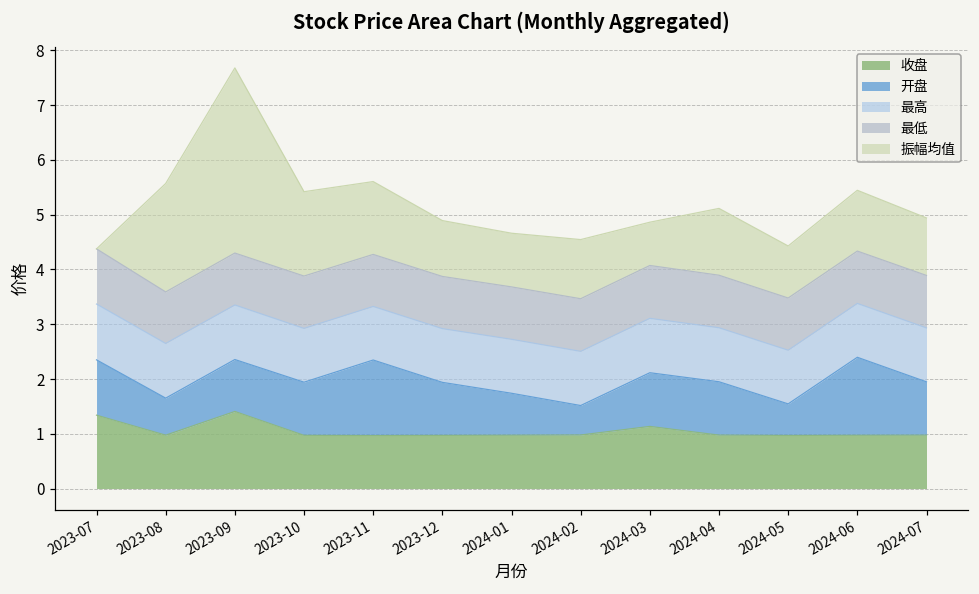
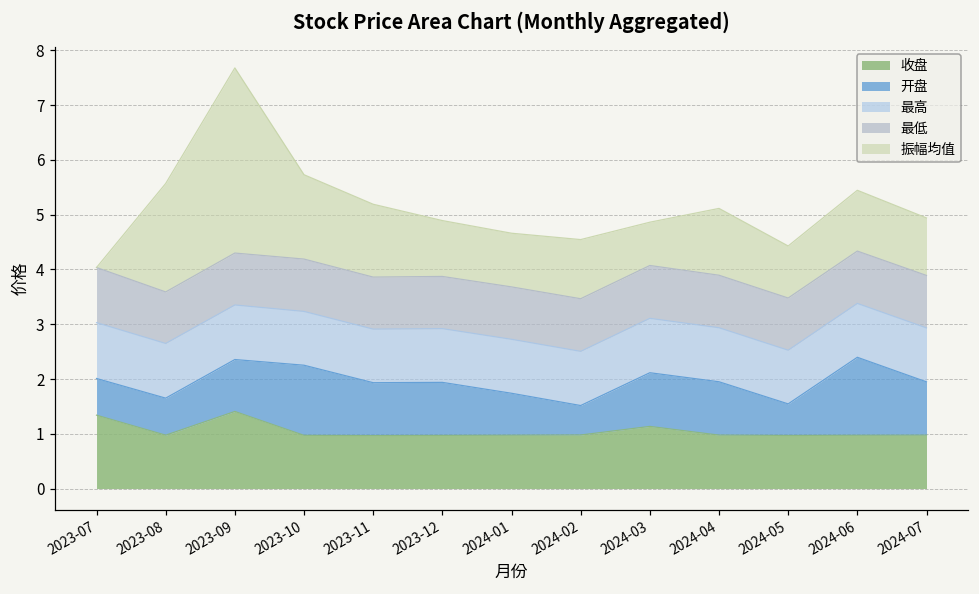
开盘, 2023-07: 1.0 -> 0.7
开盘, 2023-10: 1.0 -> 1.3
开盘, 2023-11: 1.4 -> 1.0
